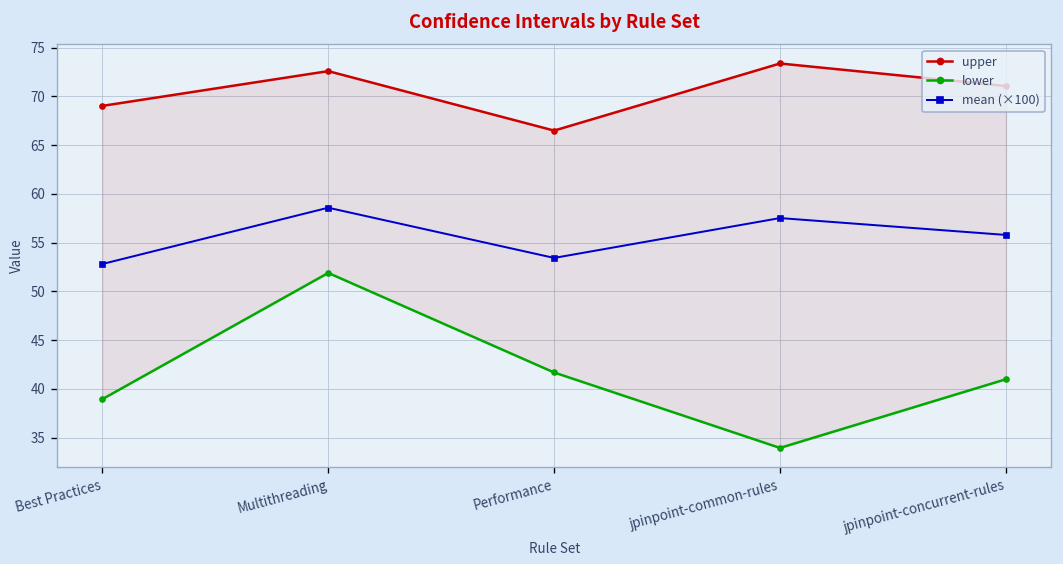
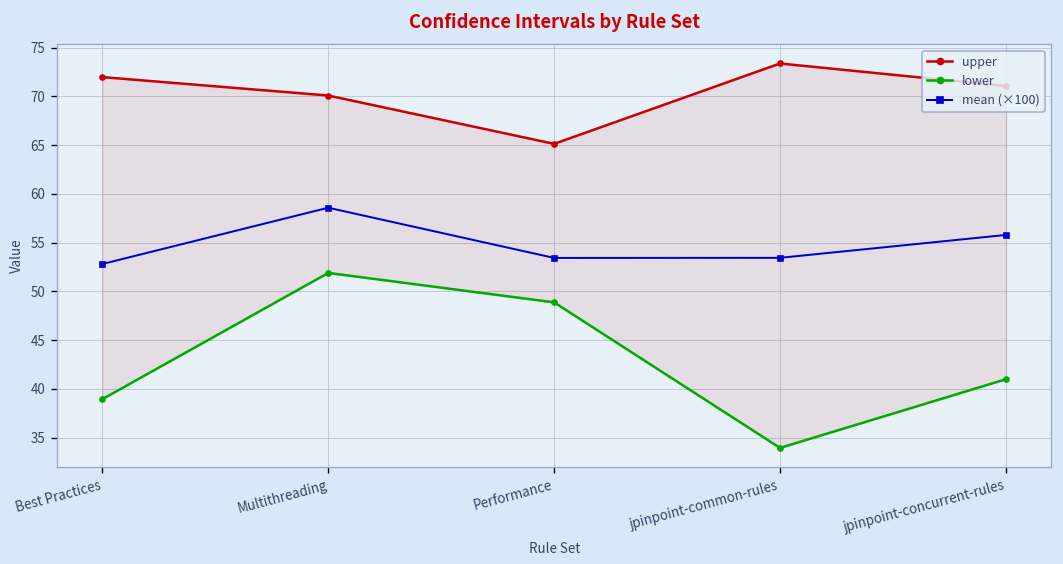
upper, Best Practices: 69 -> 72
upper, Multithreading: 73 -> 70
upper, Performance: 66 -> 65
lower, Performance: 42 -> 49
mean (×100), jpinpoint-common-rules: 58 -> 53
